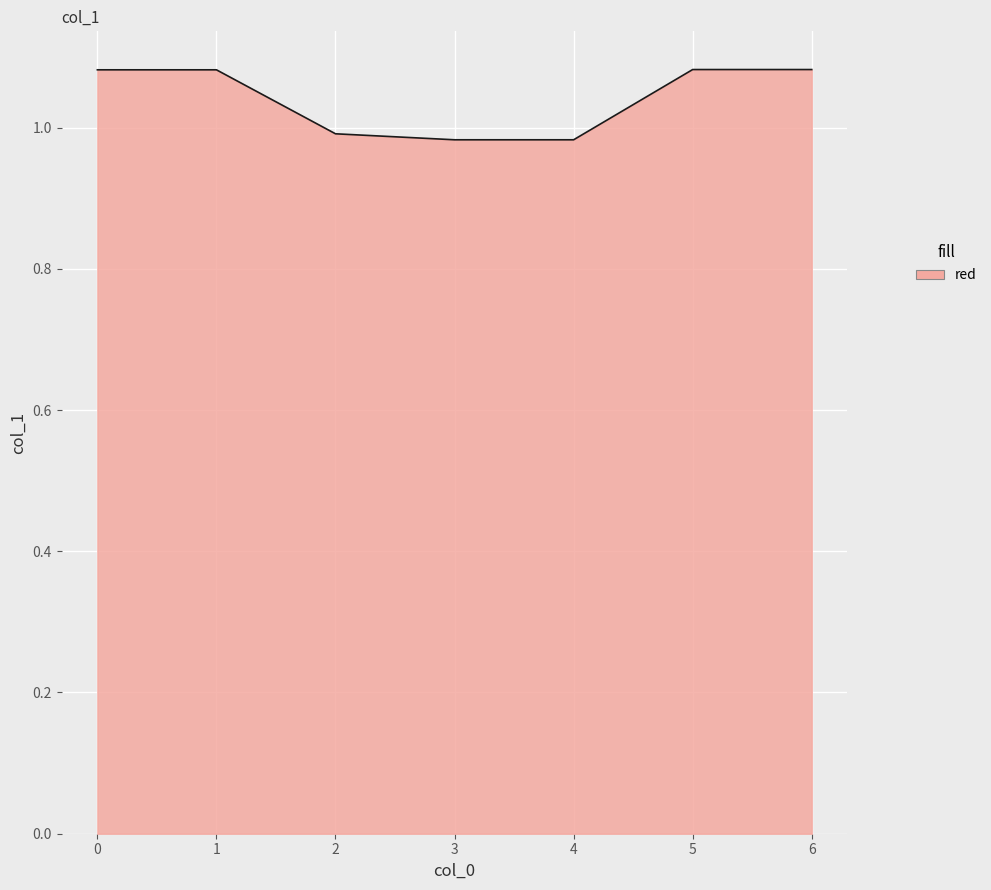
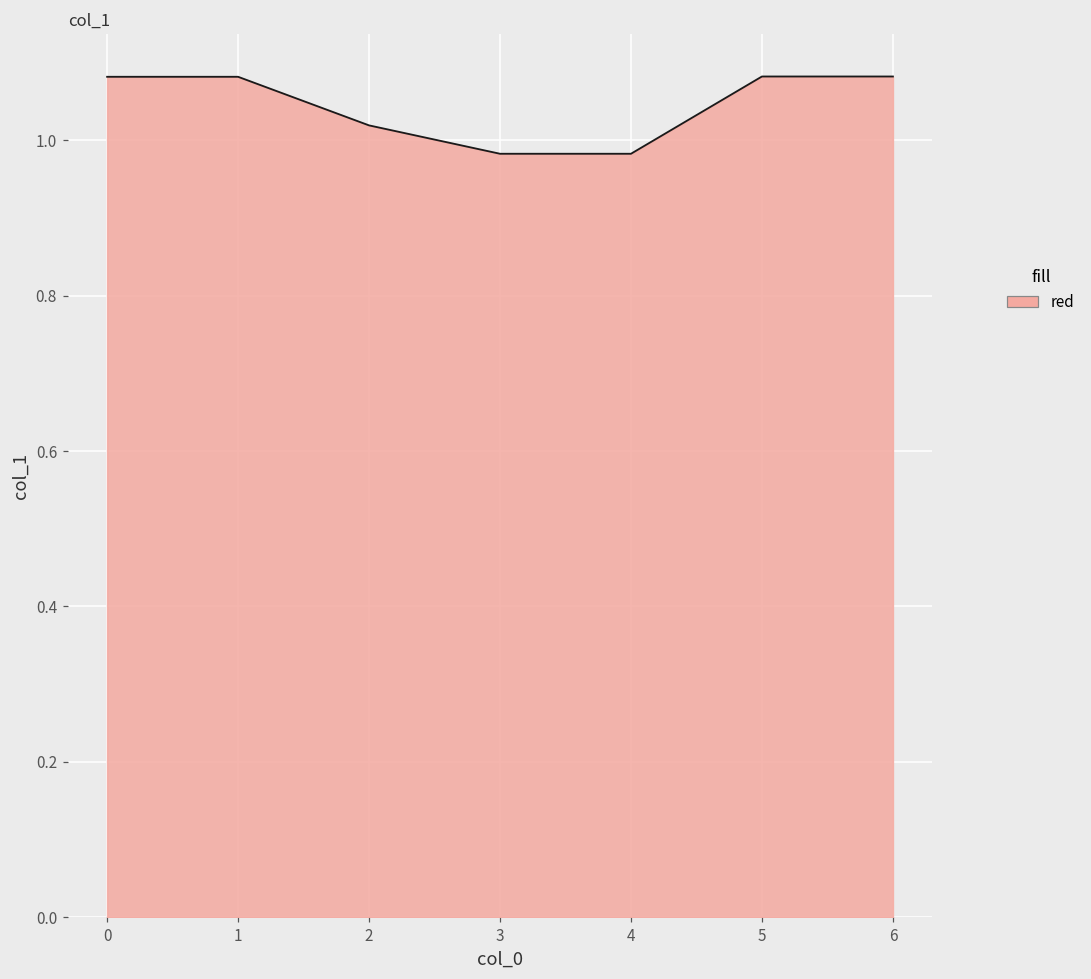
2: 0.99 -> 1.02
